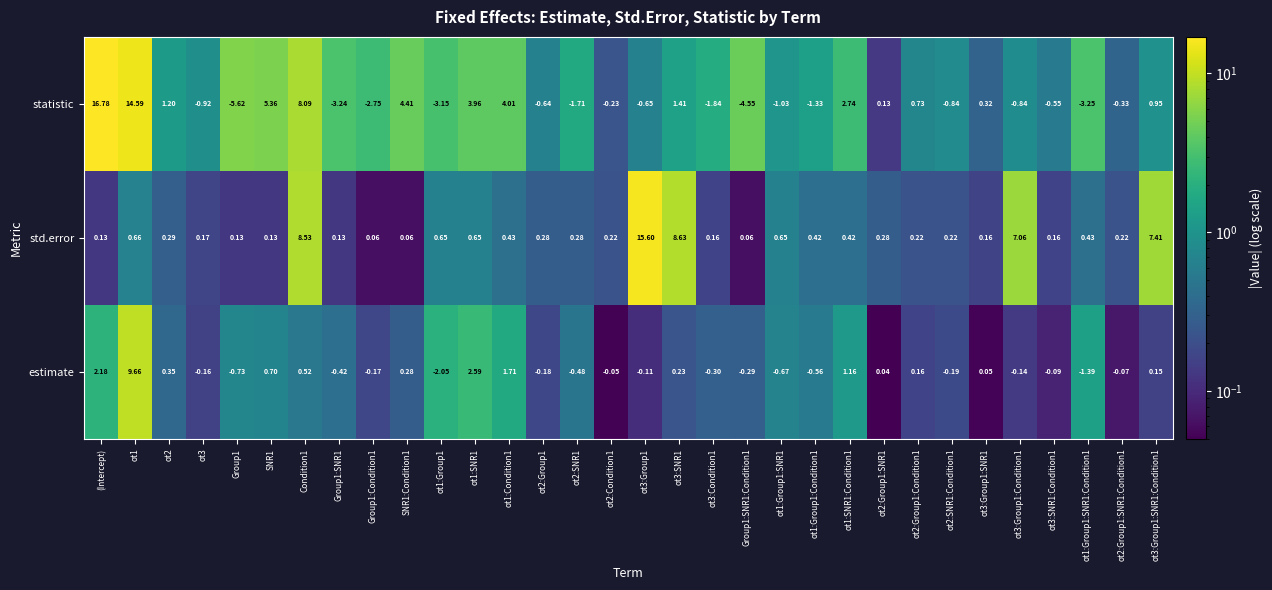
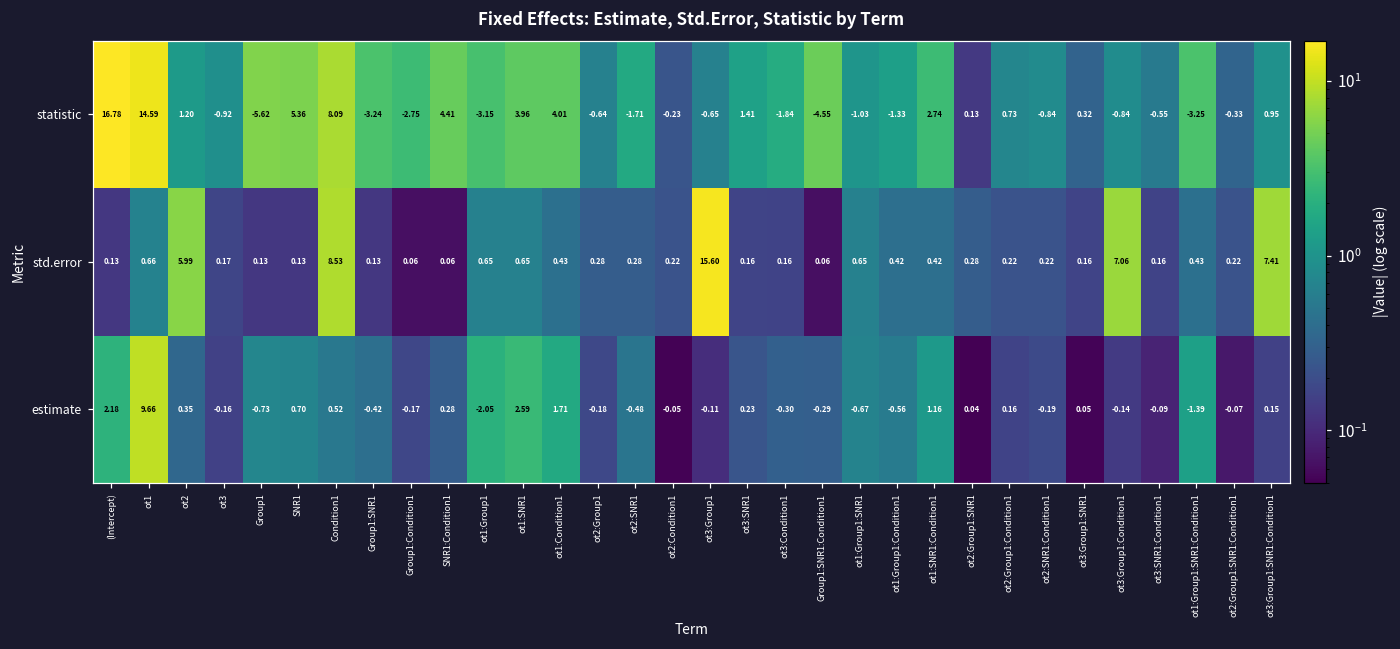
std.error, ot2: 0.29 -> 5.99
std.error, ot3:SNR1: 8.63 -> 0.16
